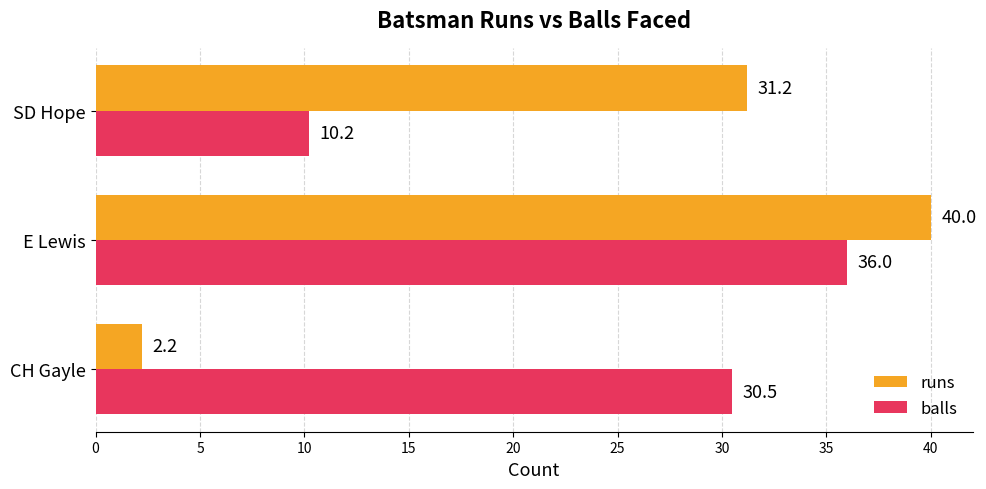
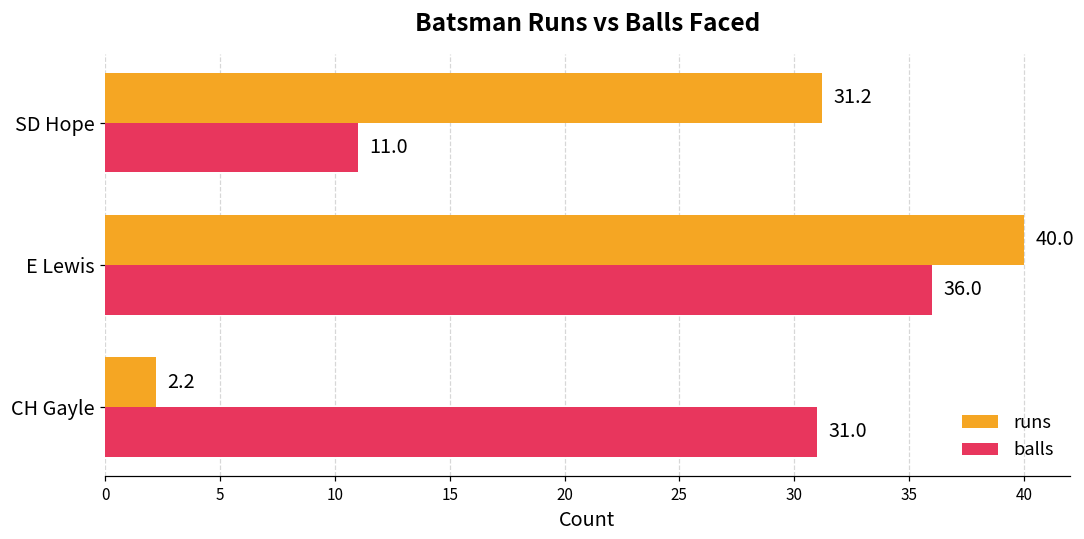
balls, SD Hope: 10.2 -> 11.0
balls, CH Gayle: 30.5 -> 31.0
